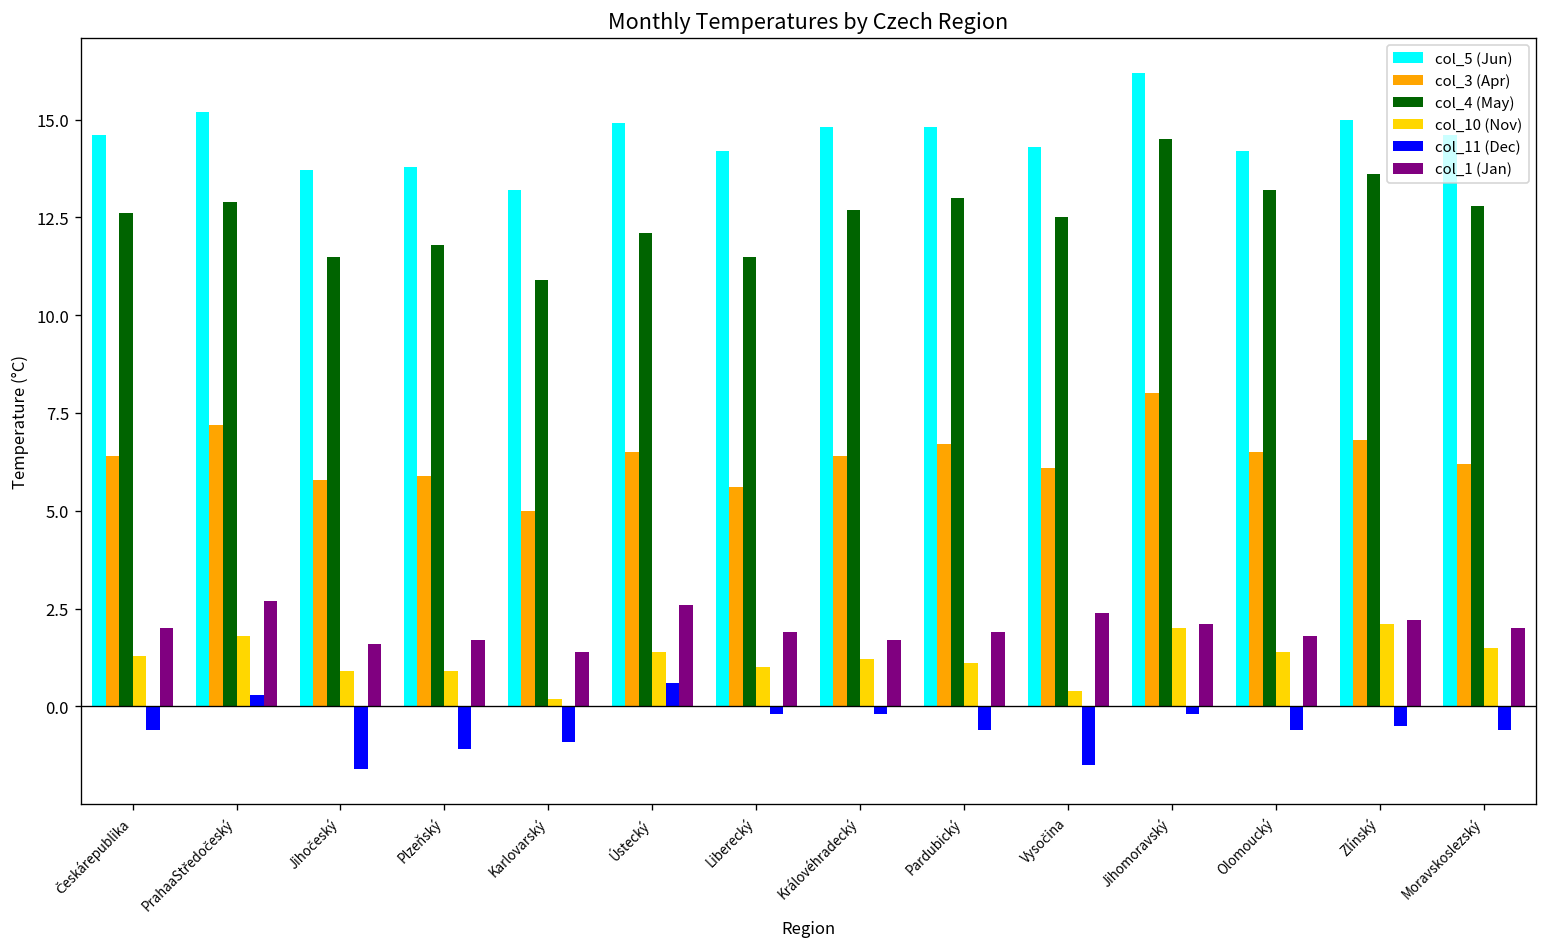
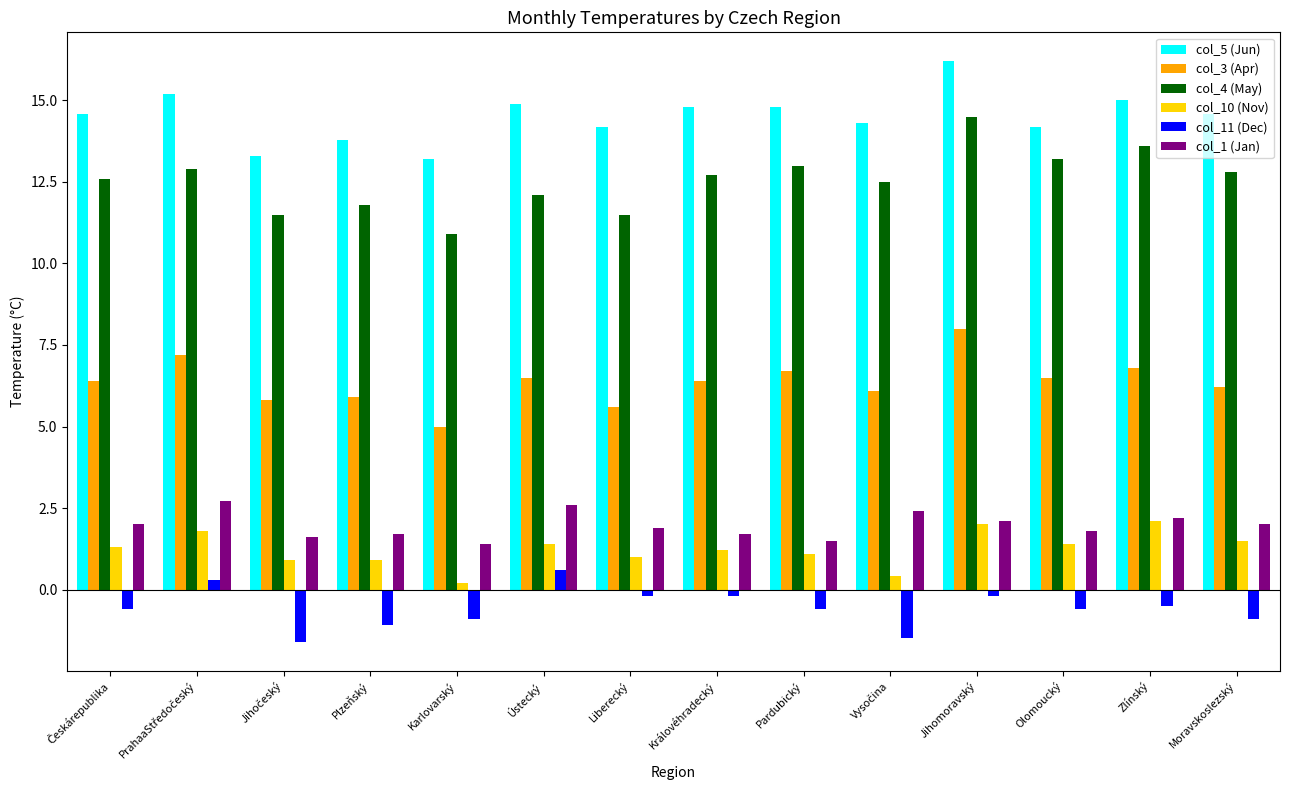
col_5 (Jun), Jihočeský: 13.7 -> 13.3
col_1 (Jan), Pardubický: 1.9 -> 1.5
col_11 (Dec), Moravskoslezský: -0.6 -> -0.9
